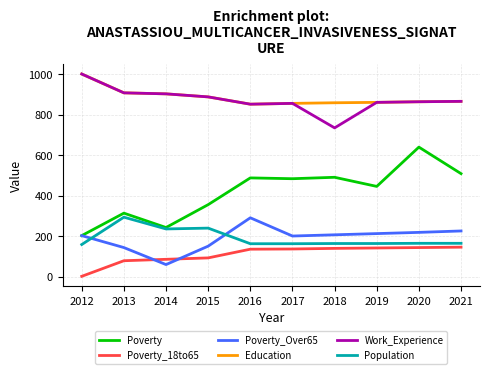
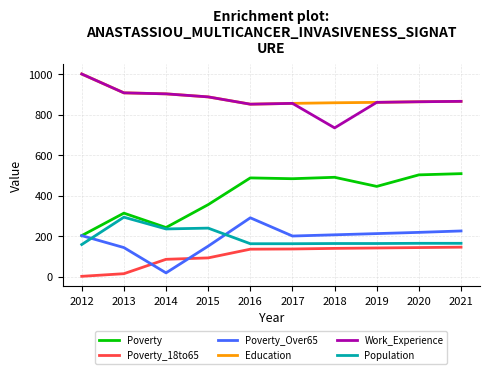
Poverty_18to65, 2013: 80 -> 10
Poverty_Over65, 2014: 60 -> 20
Poverty, 2020: 640 -> 500
